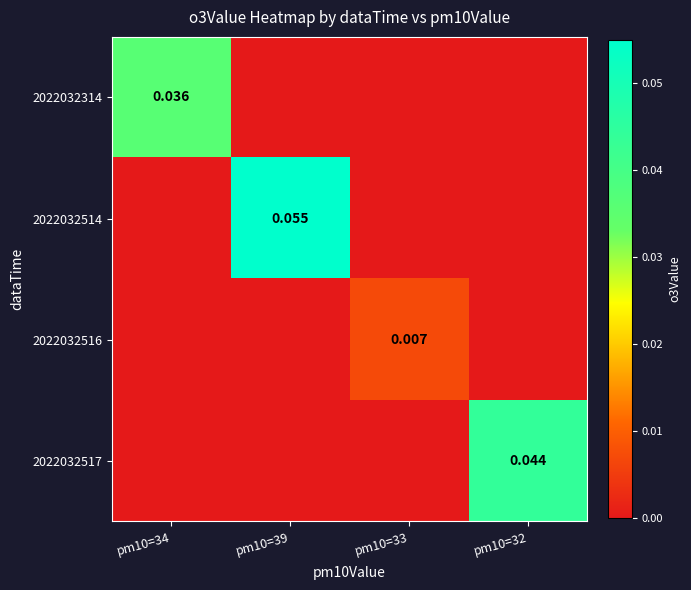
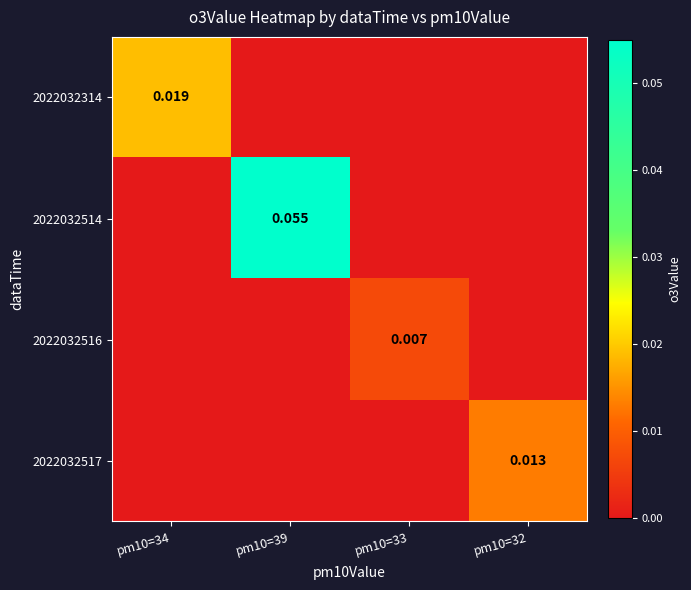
2022032314, pm10=34: 0.036 -> 0.019
2022032517, pm10=32: 0.044 -> 0.013
